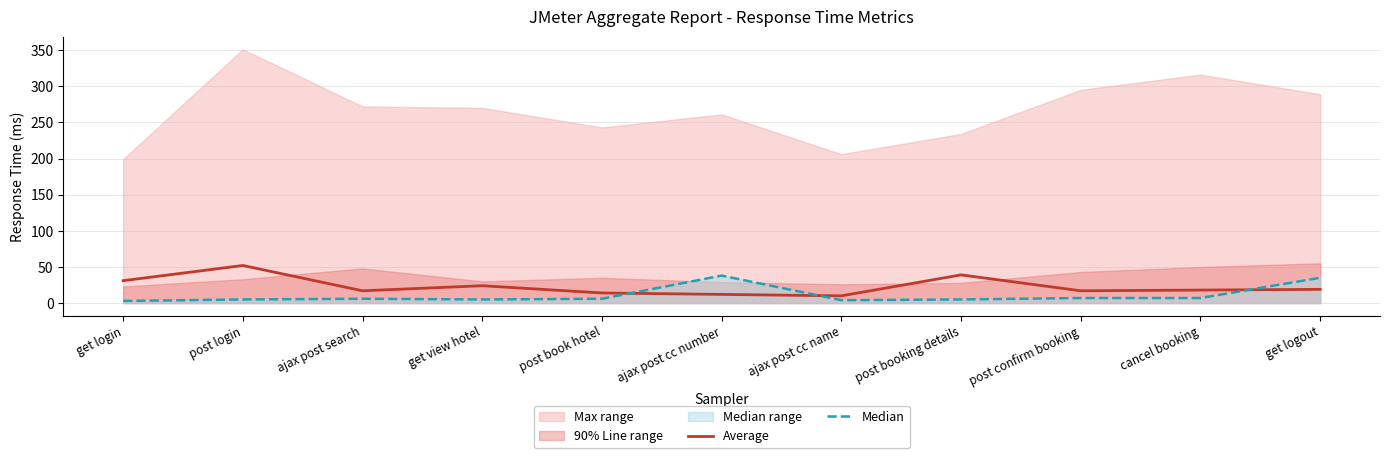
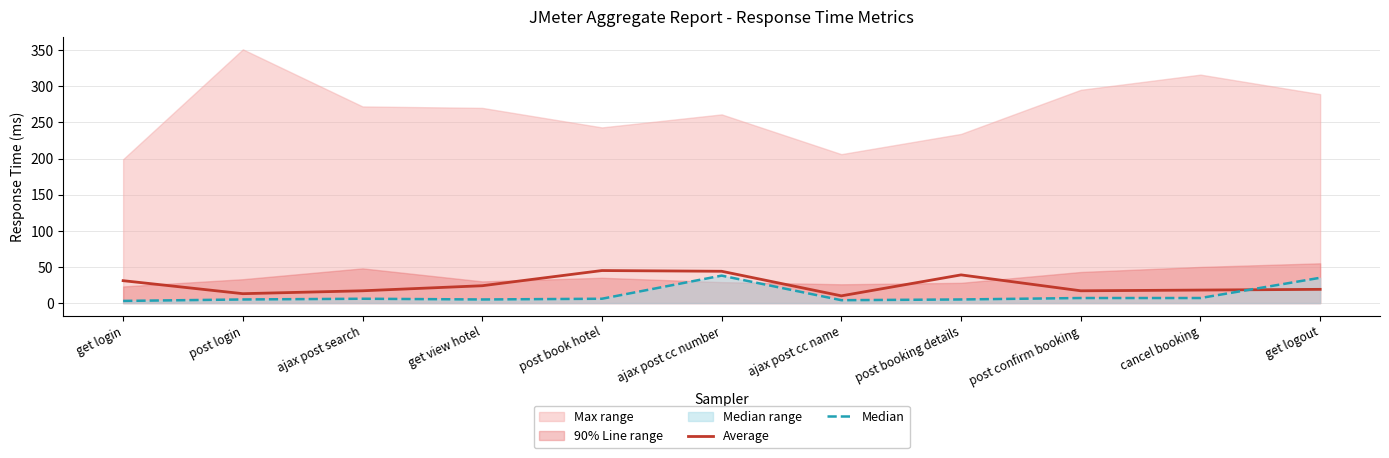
Average, post login: 50 -> 10
Average, post book hotel: 10 -> 50
Average, ajax post cc number: 10 -> 40
